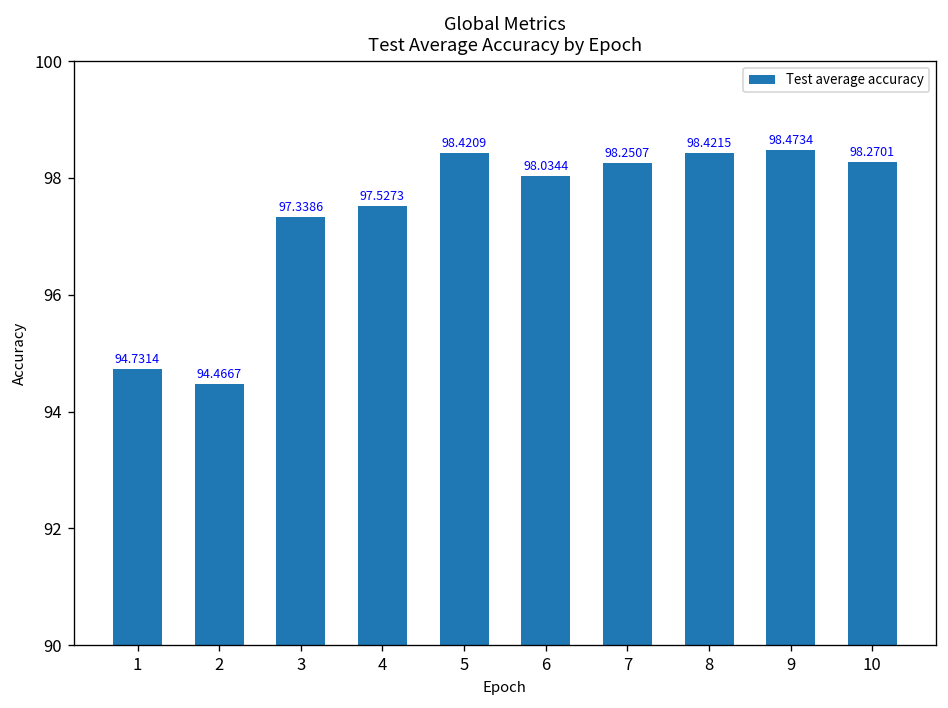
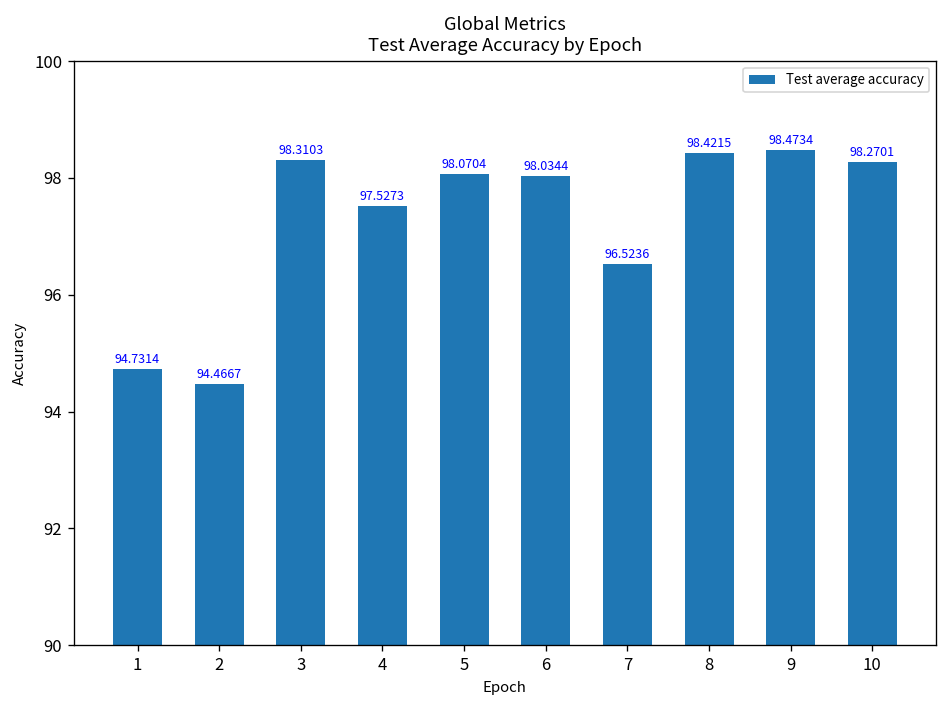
3: 97.3386 -> 98.3103
5: 98.4209 -> 98.0704
7: 98.2507 -> 96.5236
